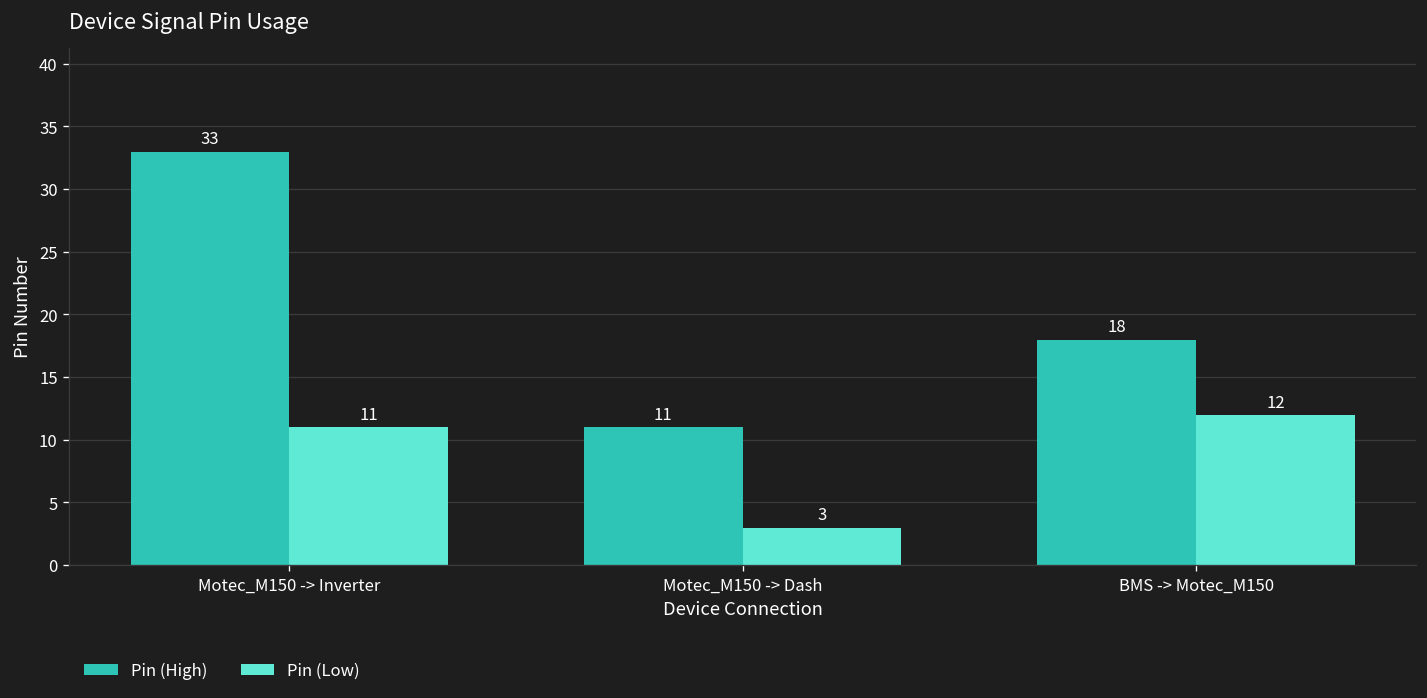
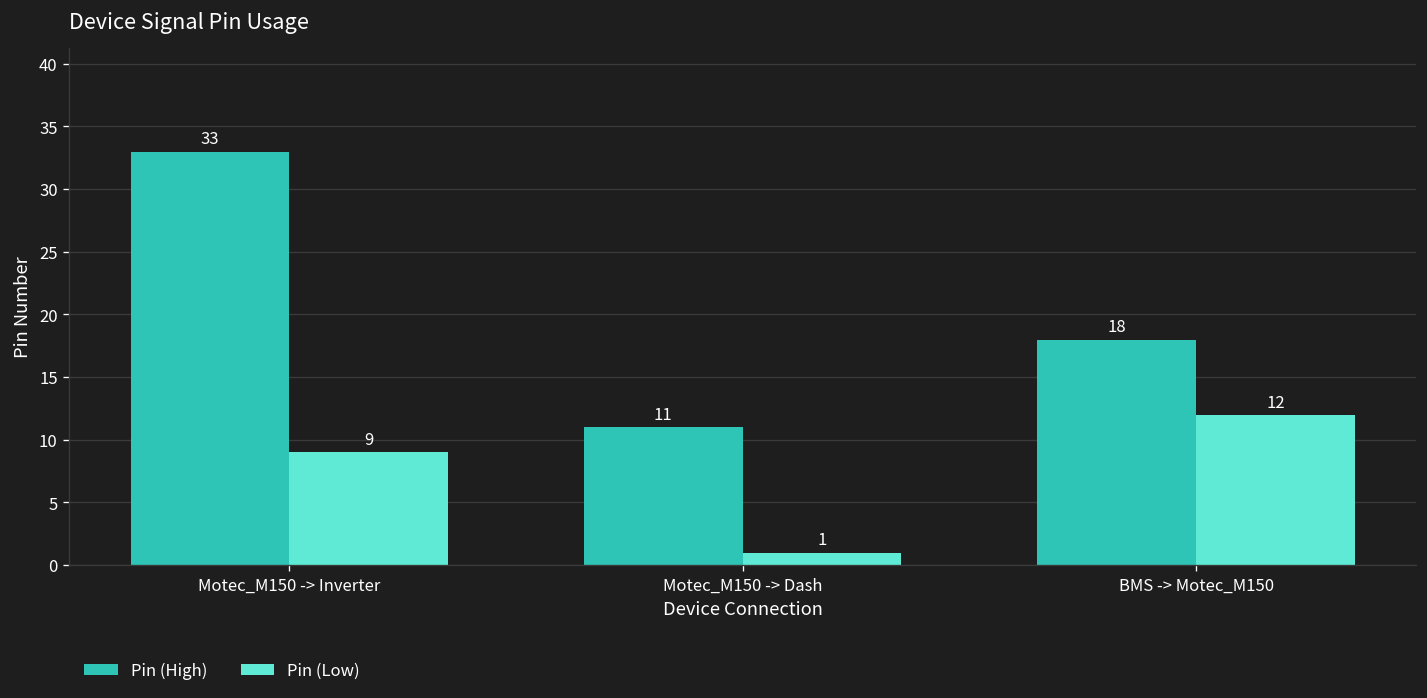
Pin (Low), Motec_M150 -> Inverter: 11 -> 9
Pin (Low), Motec_M150 -> Dash: 3 -> 1
